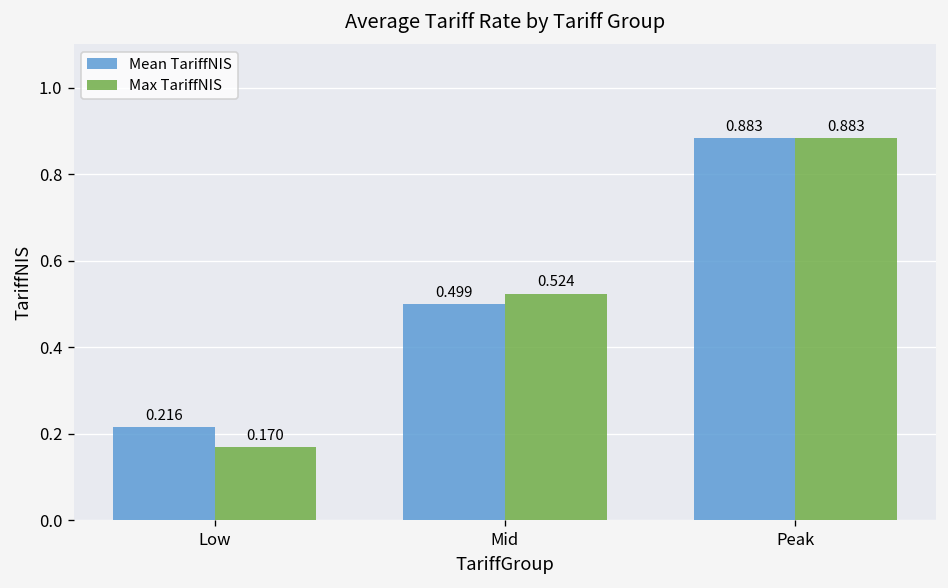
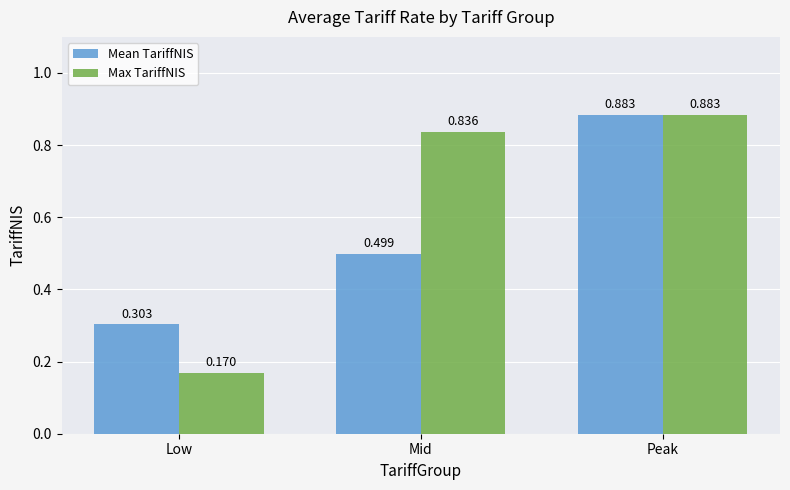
Mean TariffNIS, Low: 0.216 -> 0.303
Max TariffNIS, Mid: 0.524 -> 0.836
